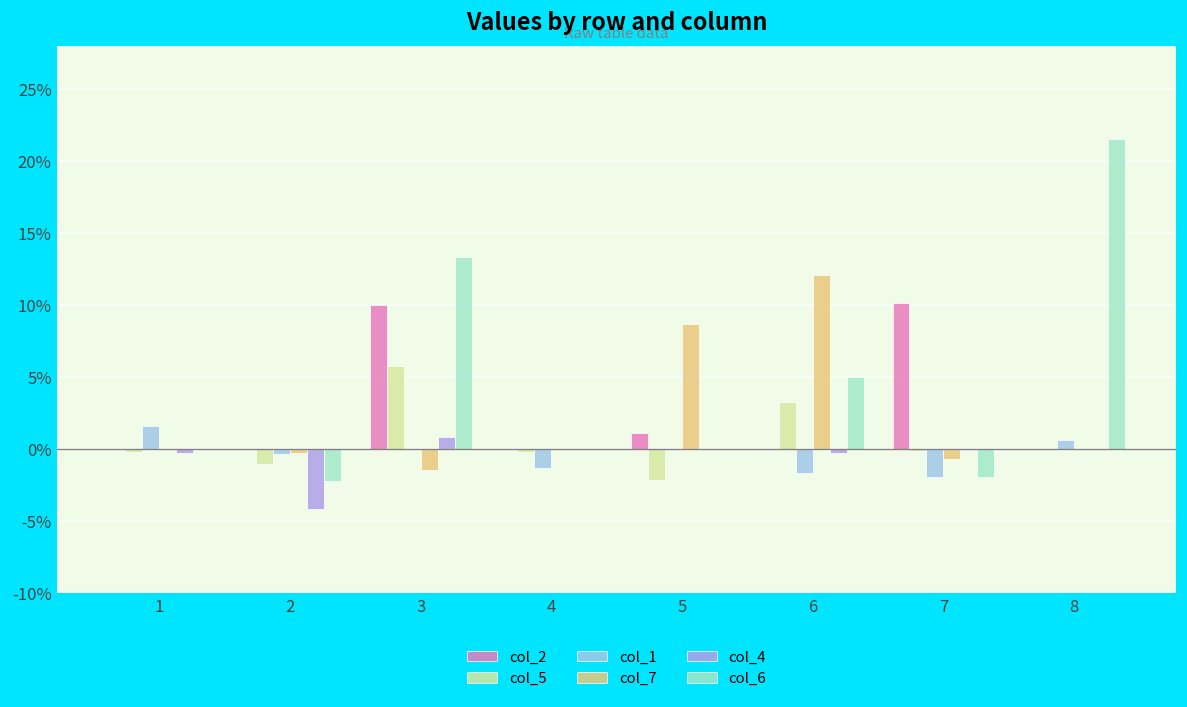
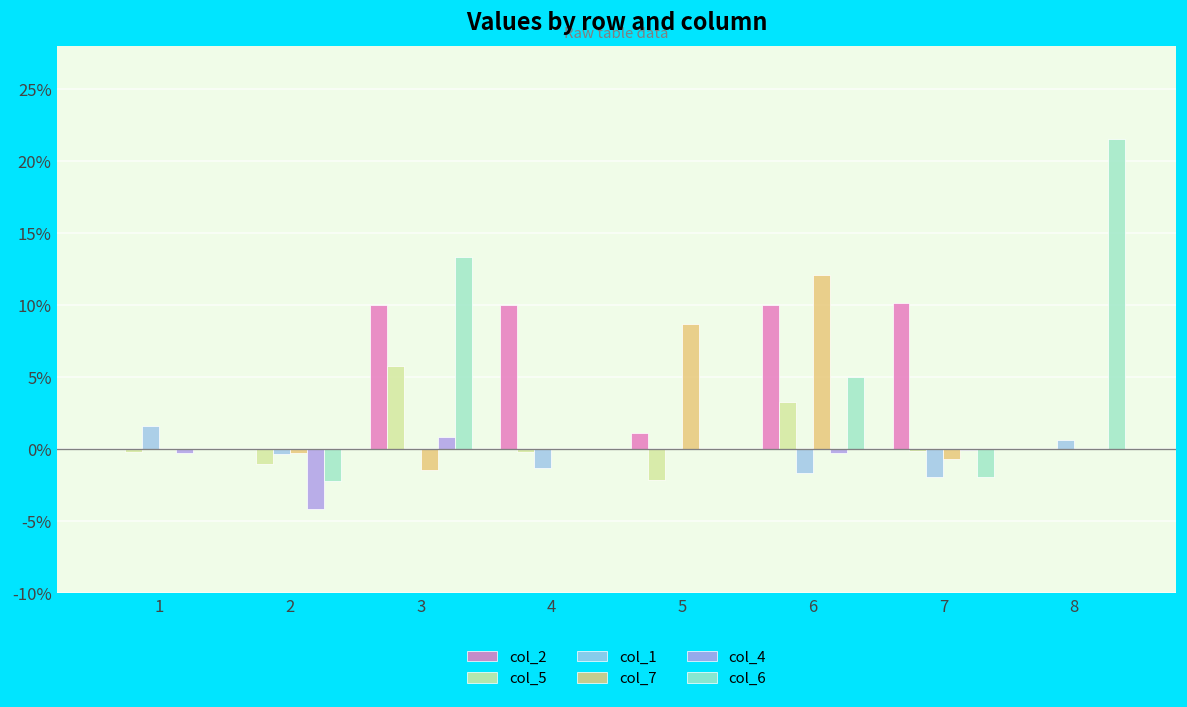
col_2, 4: 0.0% -> 10.0%
col_2, 6: 0.0% -> 10.0%
